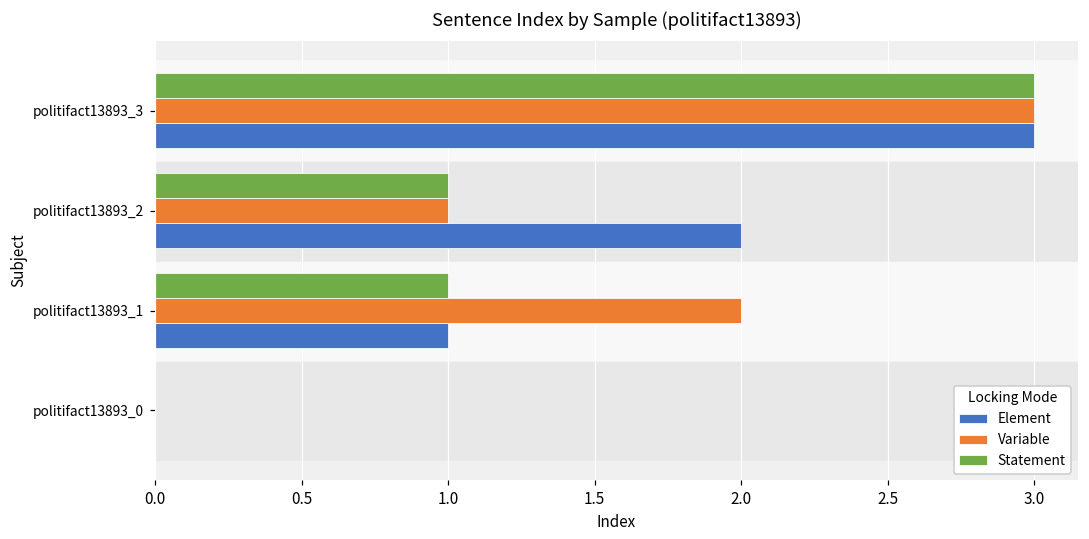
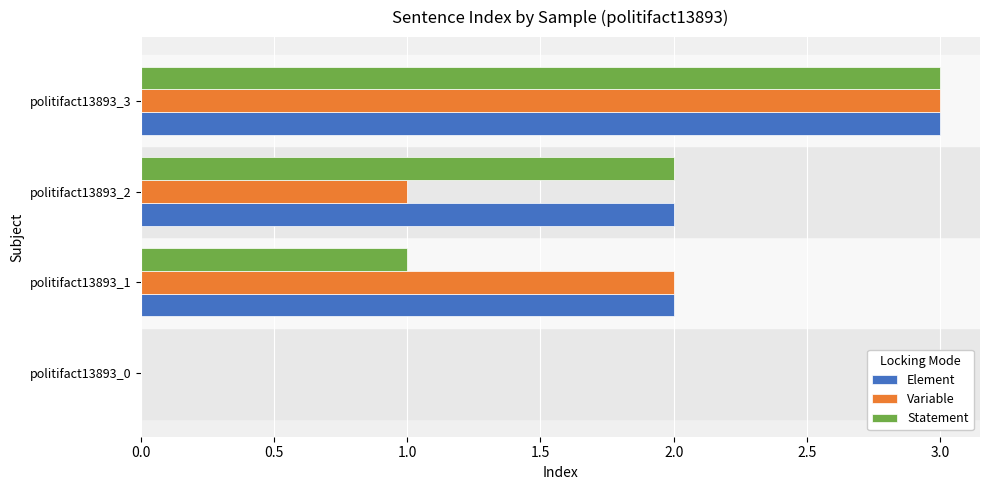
Statement, politifact13893_2: 1 -> 2
Element, politifact13893_1: 1 -> 2
